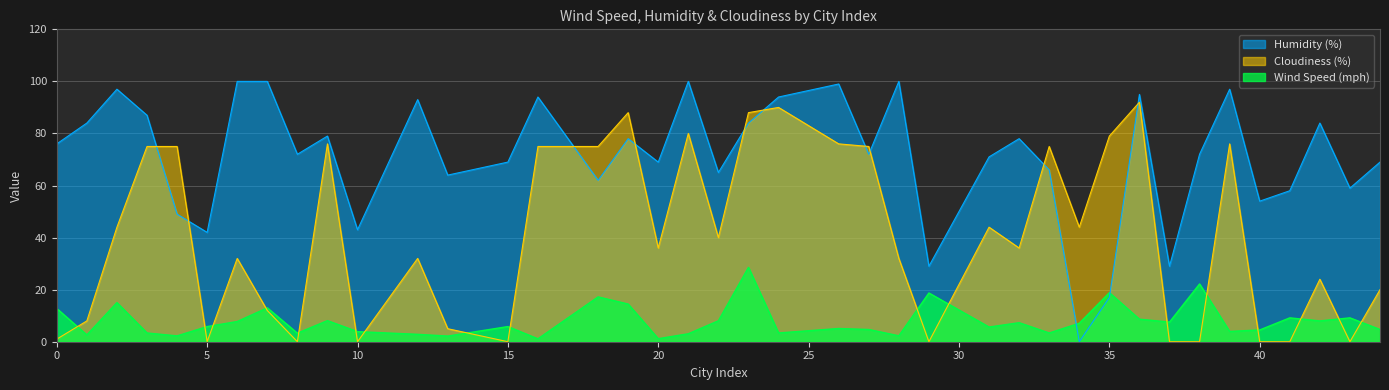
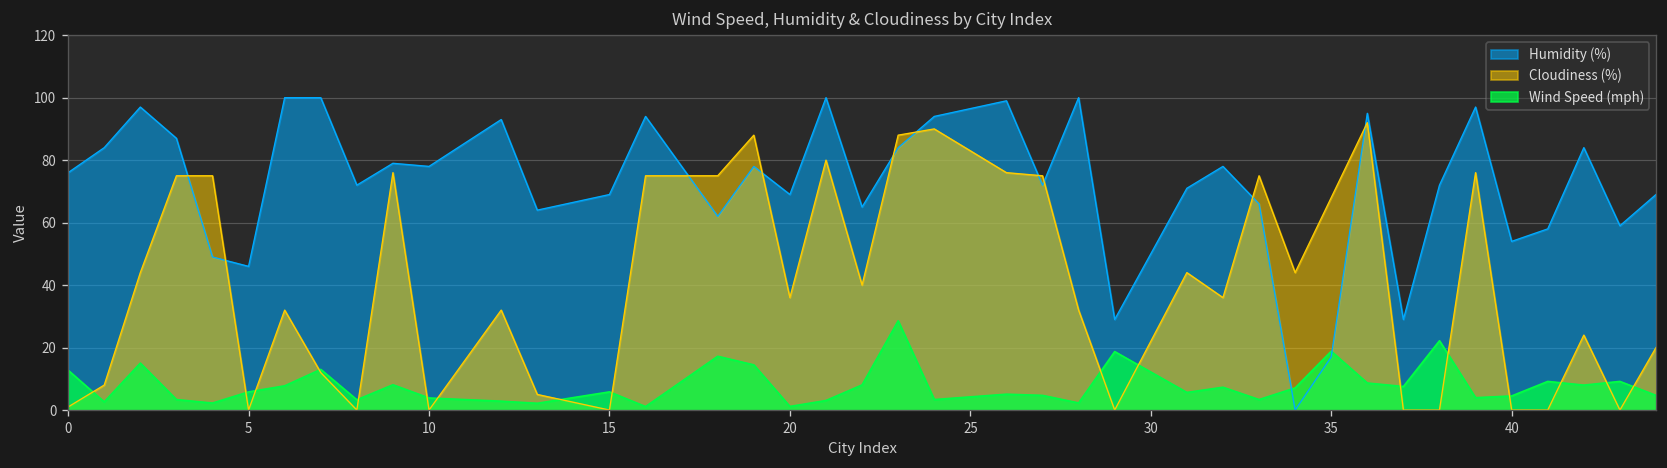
Humidity (%), 5: 42 -> 46
Humidity (%), 10: 43 -> 78
Cloudiness (%), 35: 79 -> 68
